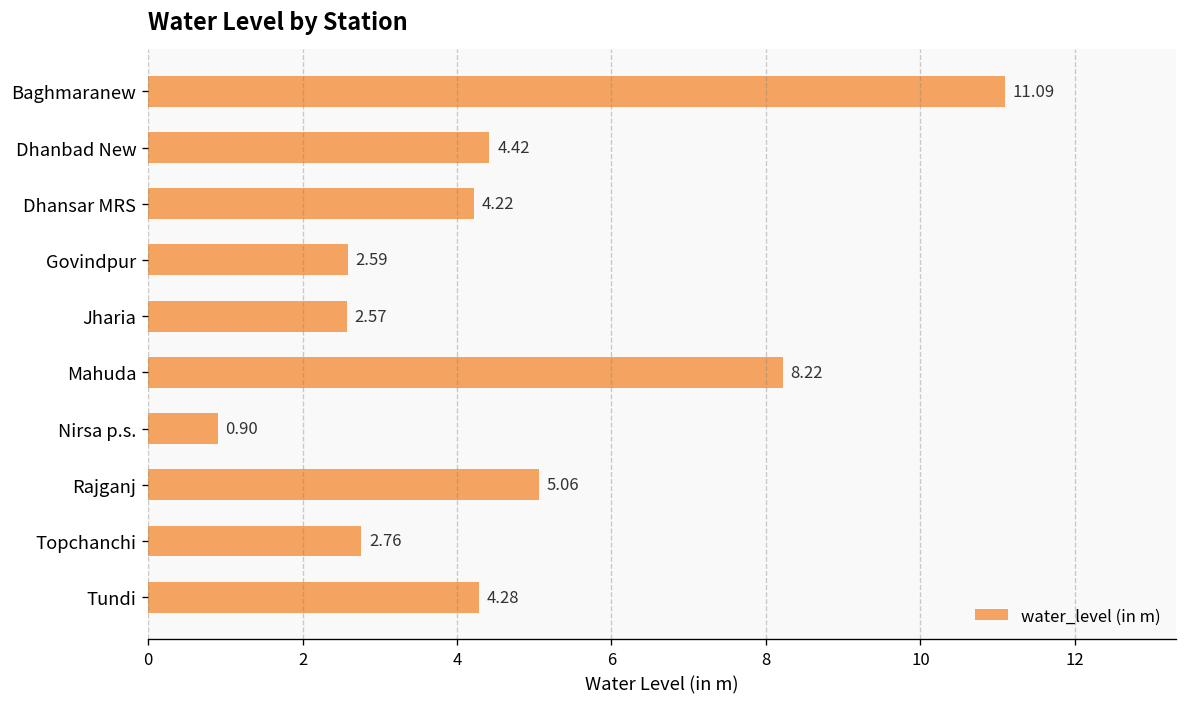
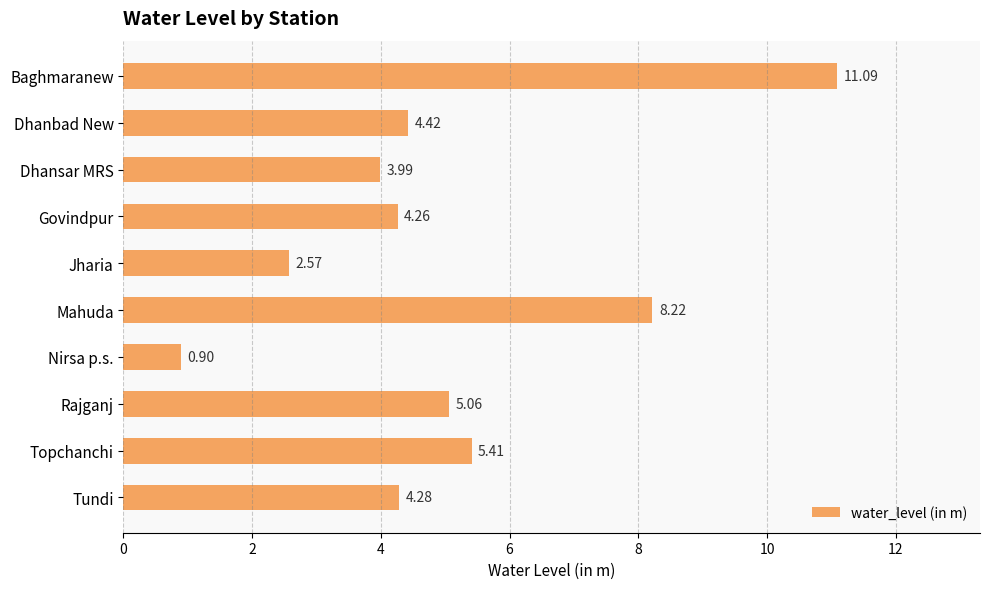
Dhansar MRS: 4.22 -> 3.99
Govindpur: 2.59 -> 4.26
Topchanchi: 2.76 -> 5.41
